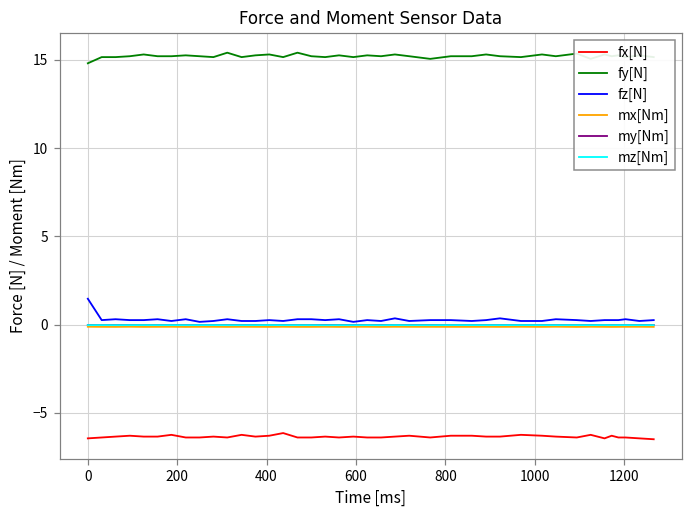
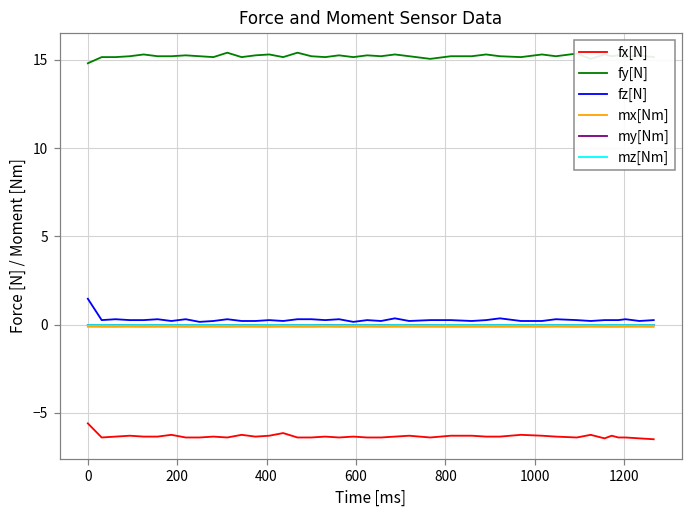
fx[N], 0: -6.5 -> -5.6
